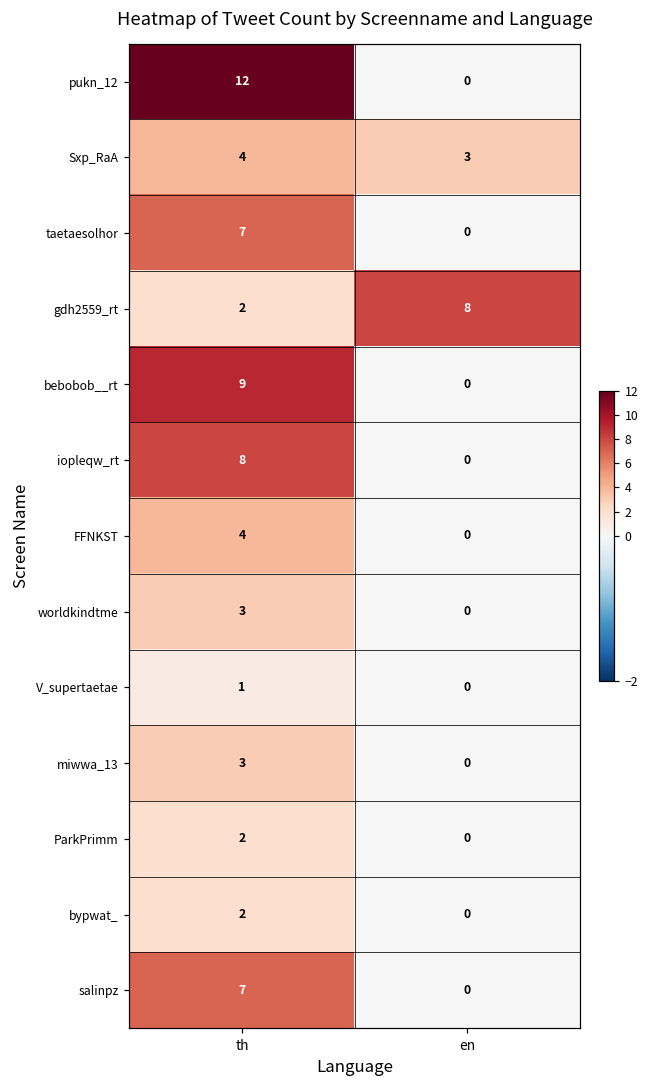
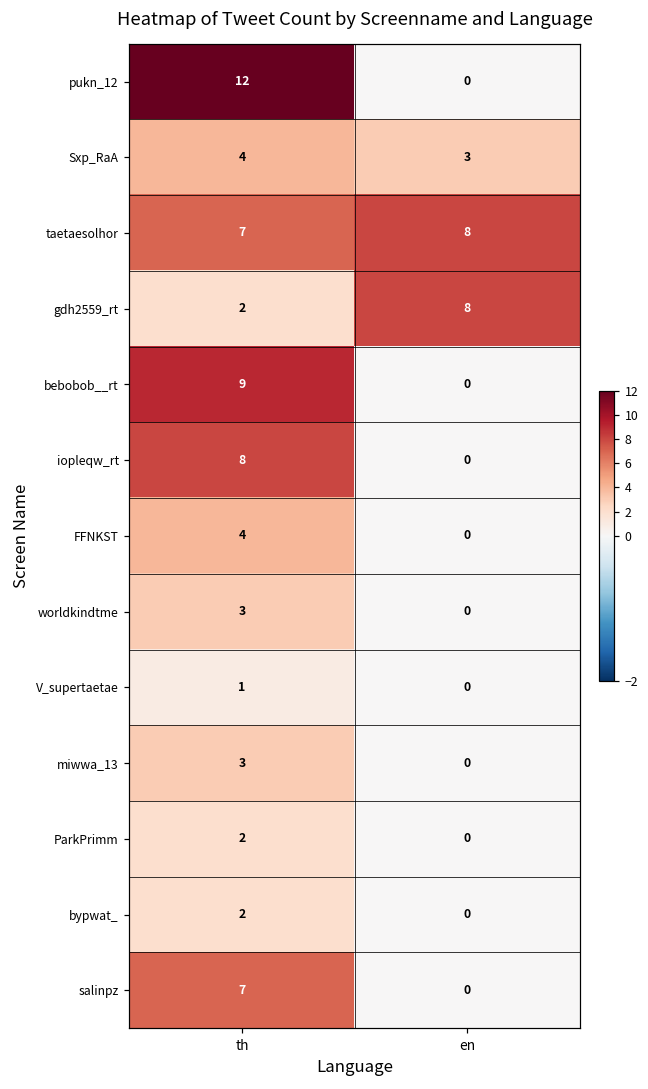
taetaesolhor, en: 0 -> 8
